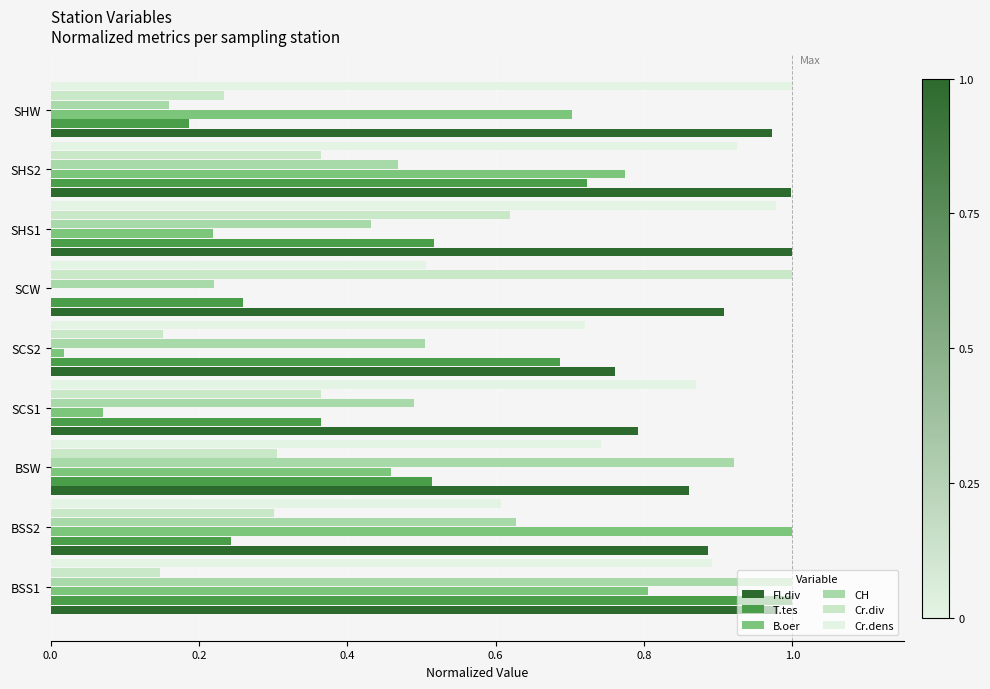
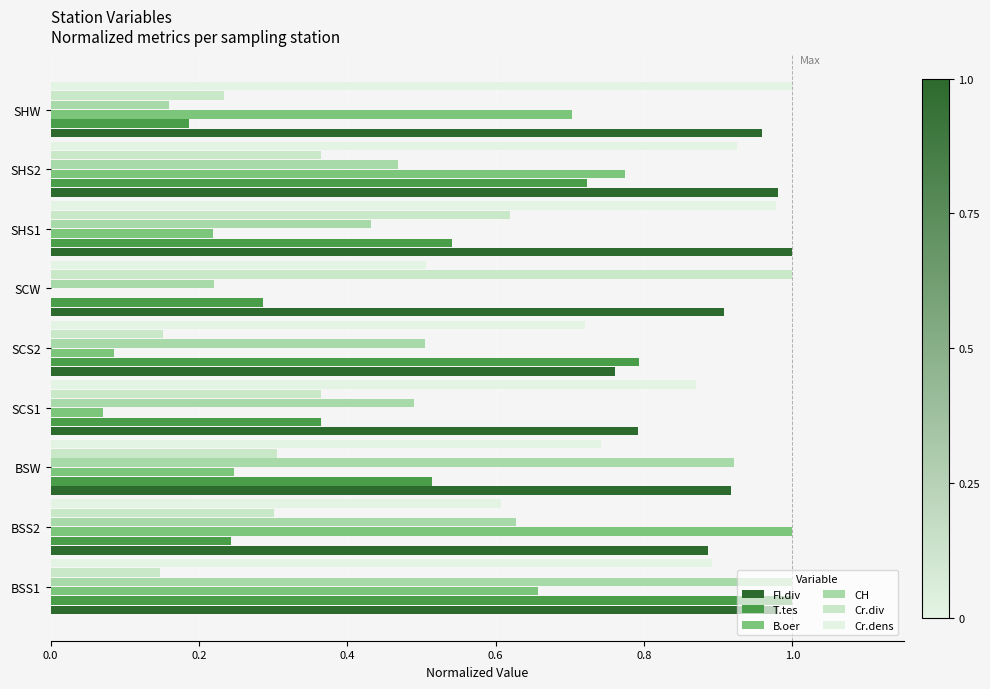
Fl.div, SHW: 0.97 -> 0.96
Fl.div, SHS2: 1.00 -> 0.98
T.tes, SHS1: 0.52 -> 0.54
T.tes, SCW: 0.26 -> 0.29
B.oer, SCS2: 0.02 -> 0.08
T.tes, SCS2: 0.69 -> 0.79
B.oer, BSW: 0.46 -> 0.25
Fl.div, BSW: 0.86 -> 0.92
B.oer, BSS1: 0.81 -> 0.66
